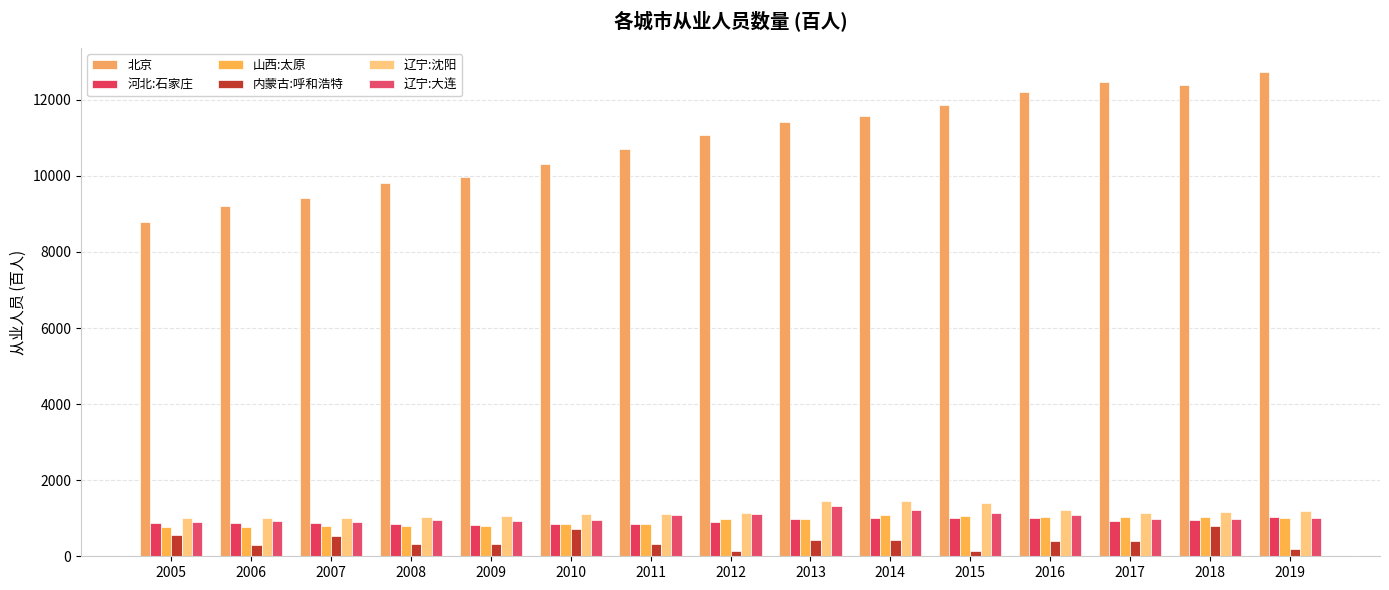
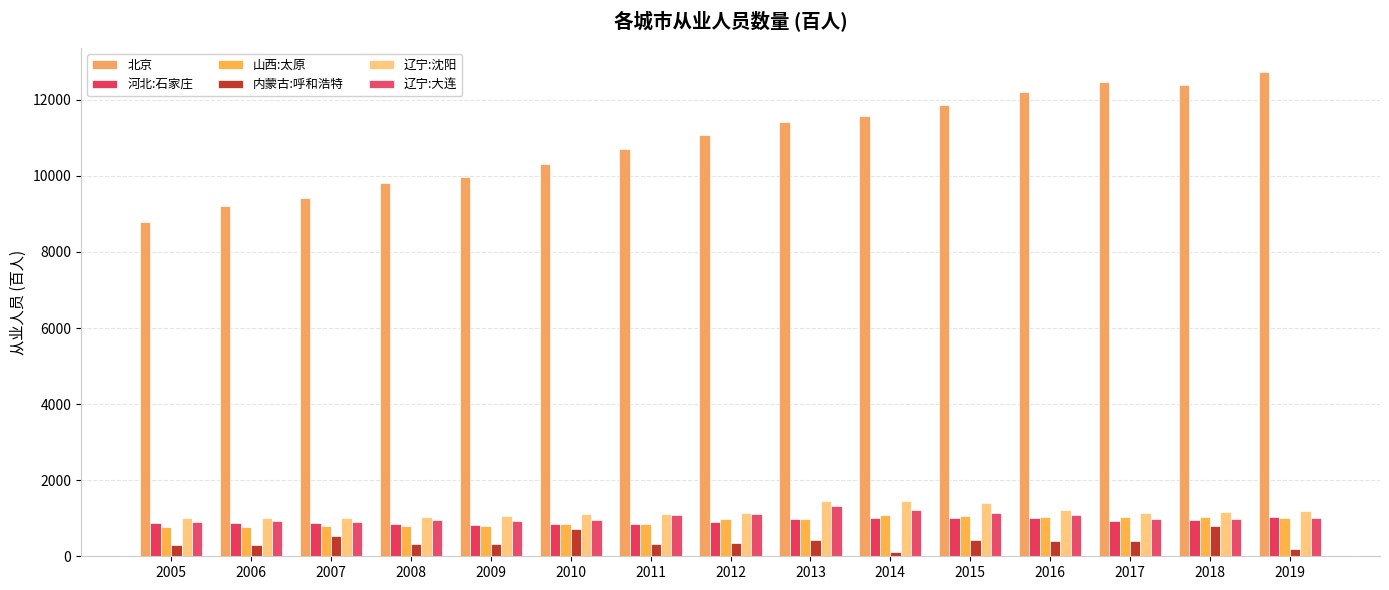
内蒙古:呼和浩特, 2005: 600 -> 300
内蒙古:呼和浩特, 2012: 100 -> 300
内蒙古:呼和浩特, 2014: 400 -> 100
内蒙古:呼和浩特, 2015: 100 -> 400
